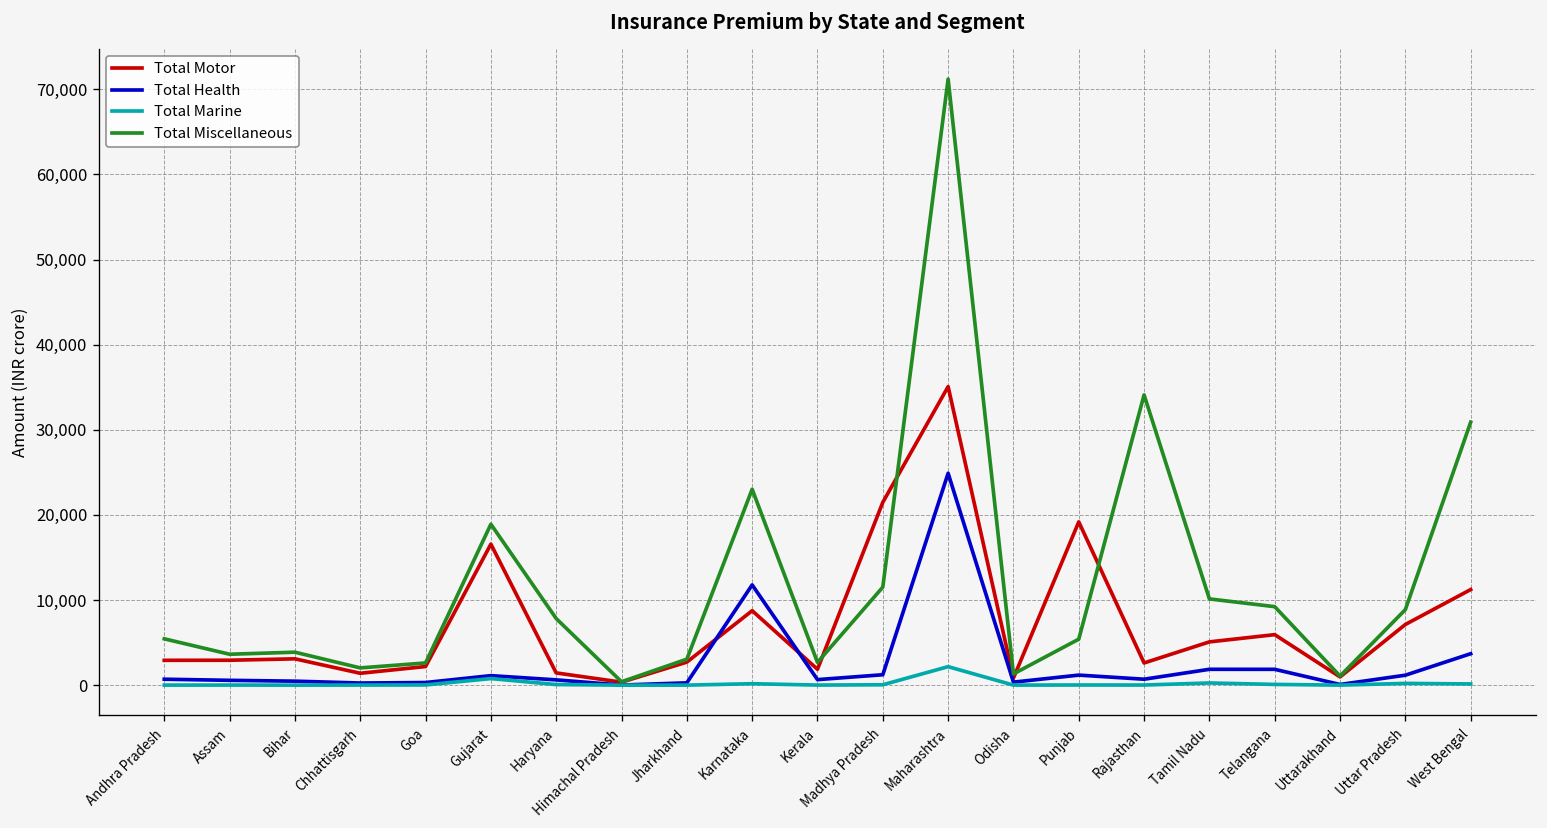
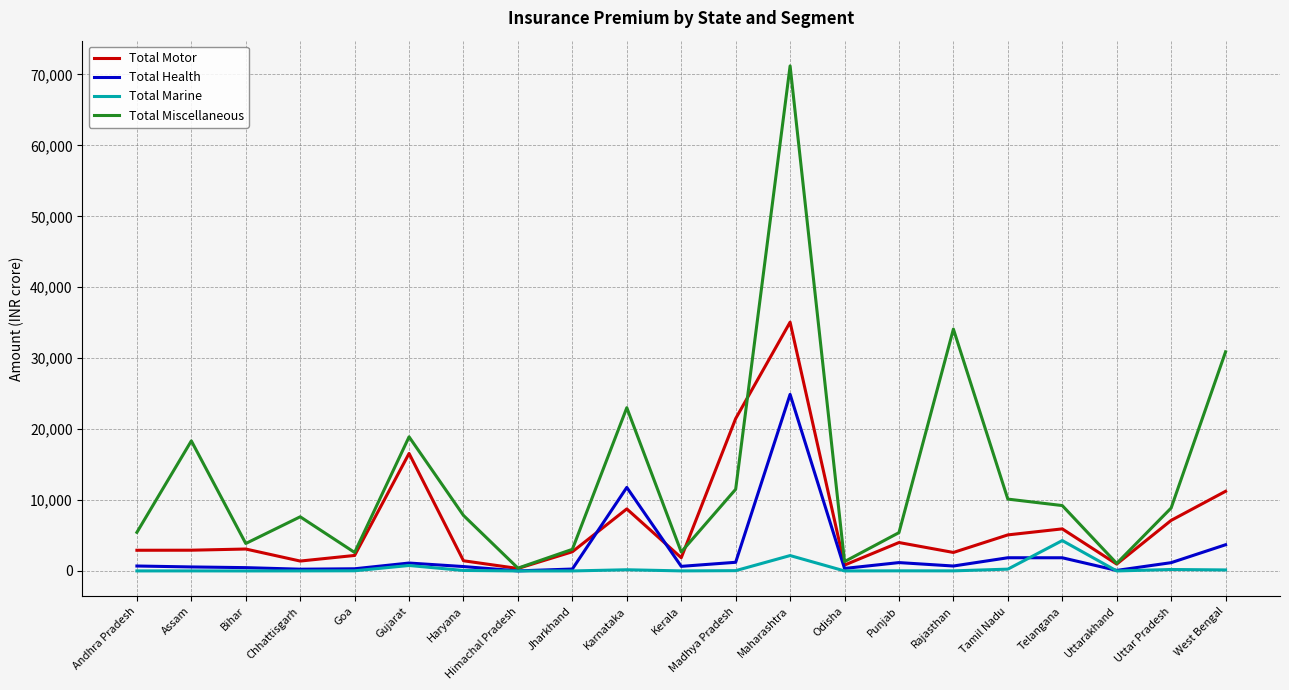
Total Miscellaneous, Assam: 4,000 -> 18,000
Total Miscellaneous, Chhattisgarh: 2,000 -> 8,000
Total Motor, Punjab: 19,000 -> 4,000
Total Marine, Telangana: 0 -> 4,000
